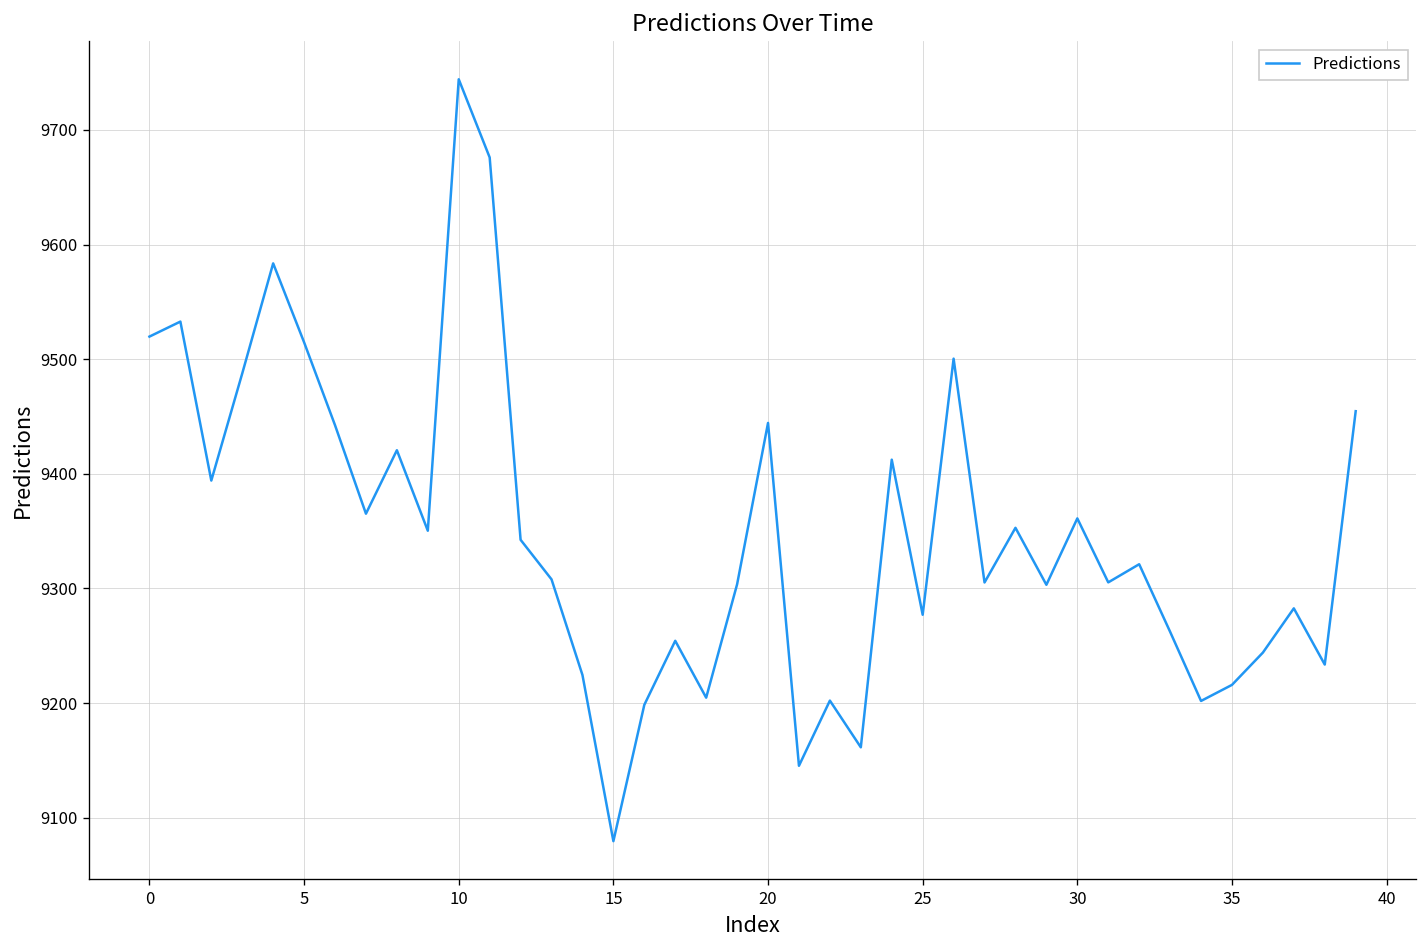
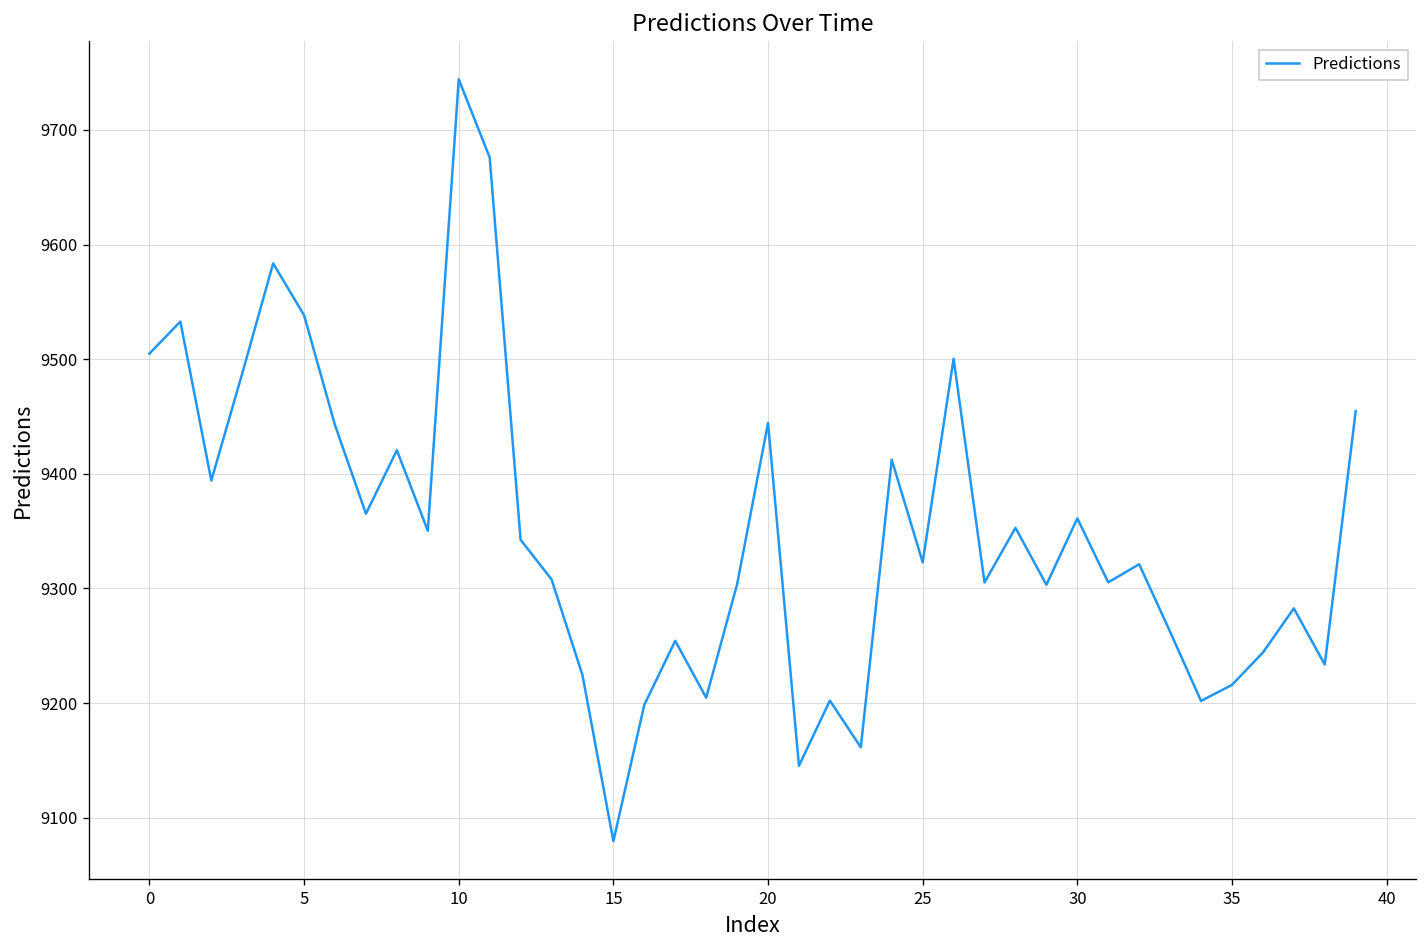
0: 9520 -> 9500
5: 9510 -> 9540
25: 9280 -> 9320
